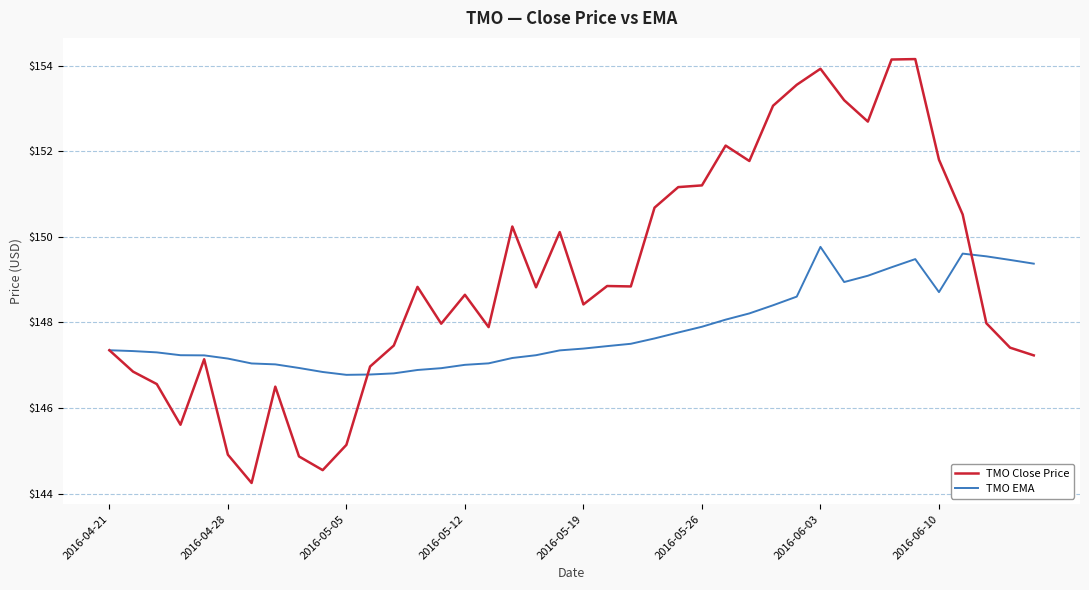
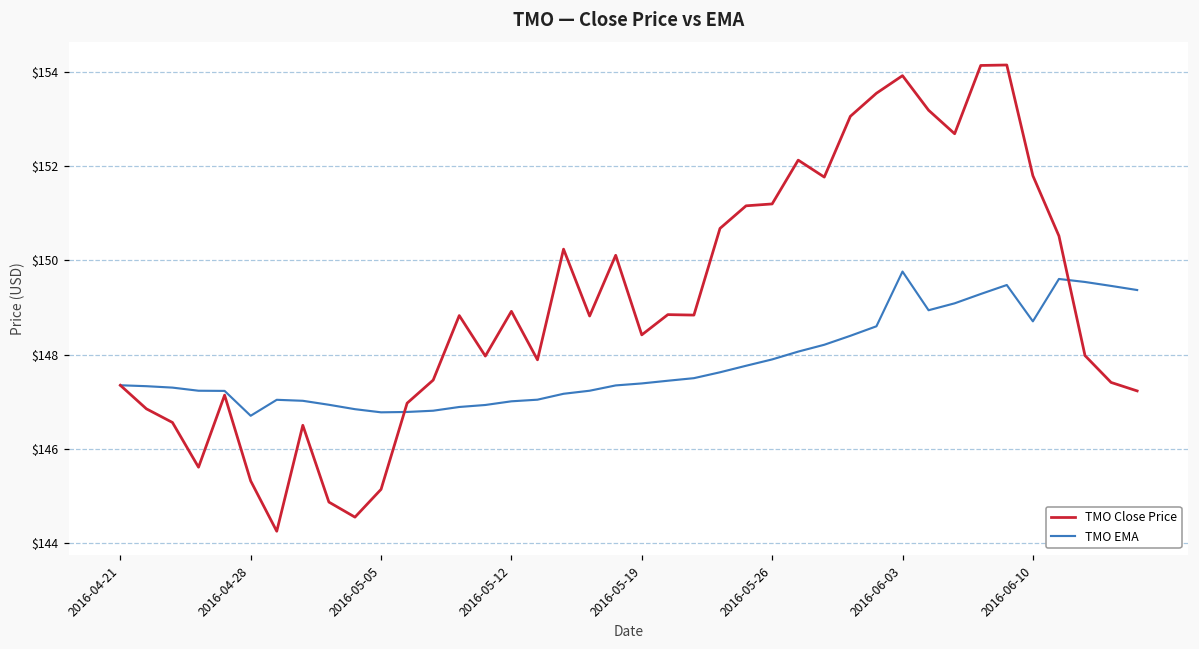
TMO Close Price, 2016-04-28: $144.9 -> $145.3
TMO EMA, 2016-04-28: $147.2 -> $146.7
TMO Close Price, 2016-05-12: $148.6 -> $148.9
